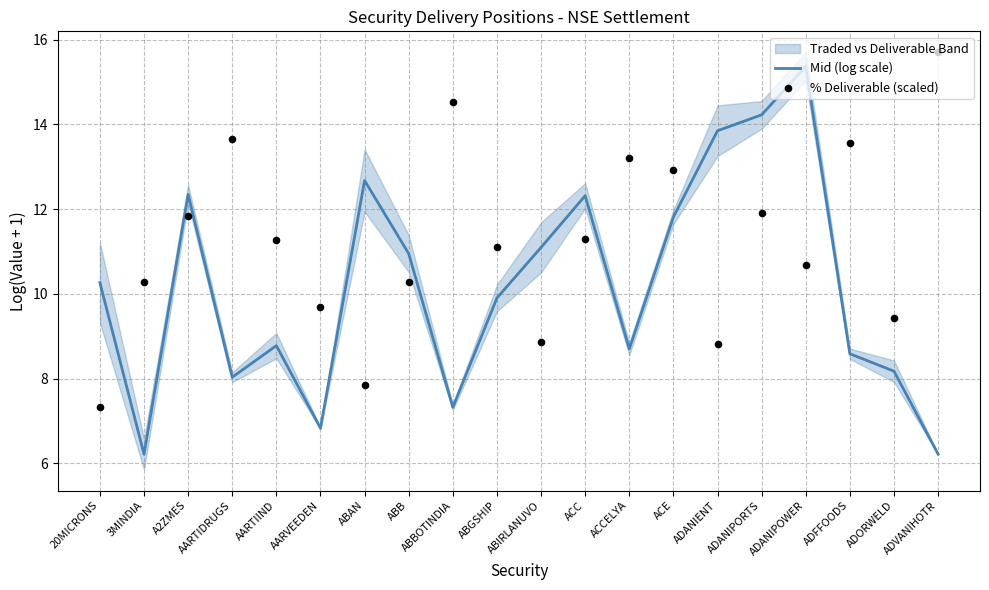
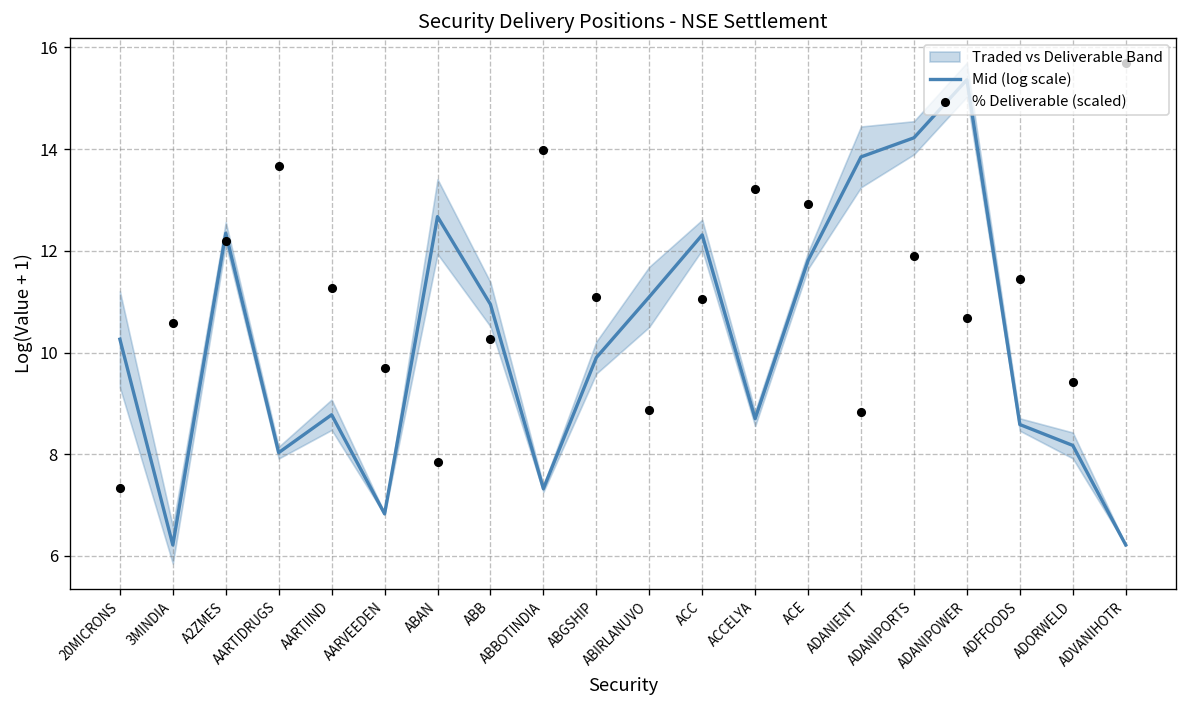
% Deliverable (scaled), 3MINDIA: 10.3 -> 10.6
% Deliverable (scaled), A2ZMES: 11.8 -> 12.2
% Deliverable (scaled), ABBOTINDIA: 14.5 -> 14.0
% Deliverable (scaled), ACC: 11.3 -> 11.0
% Deliverable (scaled), ADFFOODS: 13.6 -> 11.4
